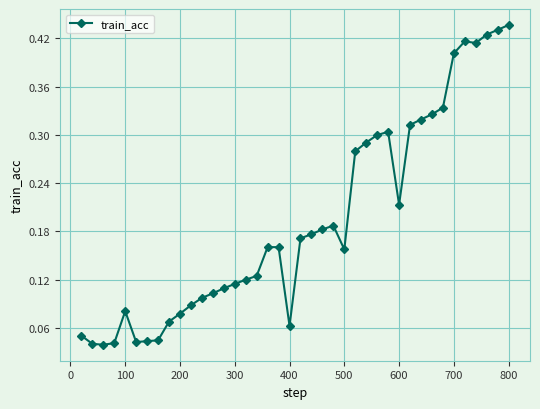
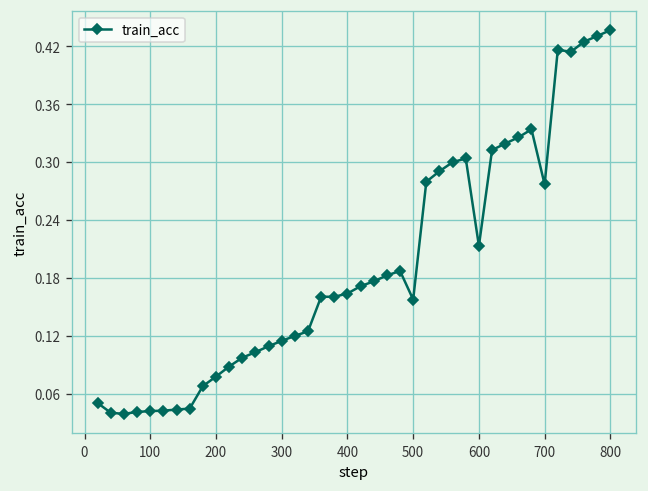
100: 0.08 -> 0.04
400: 0.06 -> 0.16
700: 0.40 -> 0.28
